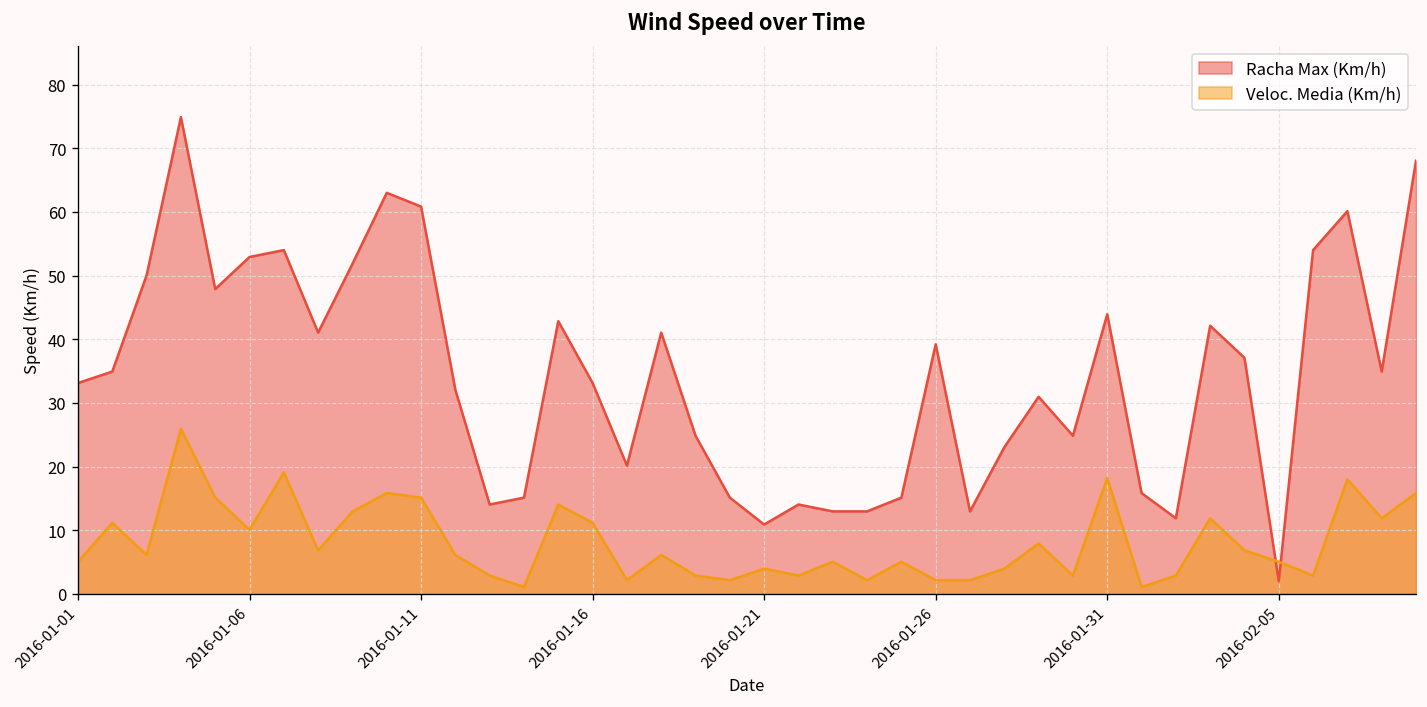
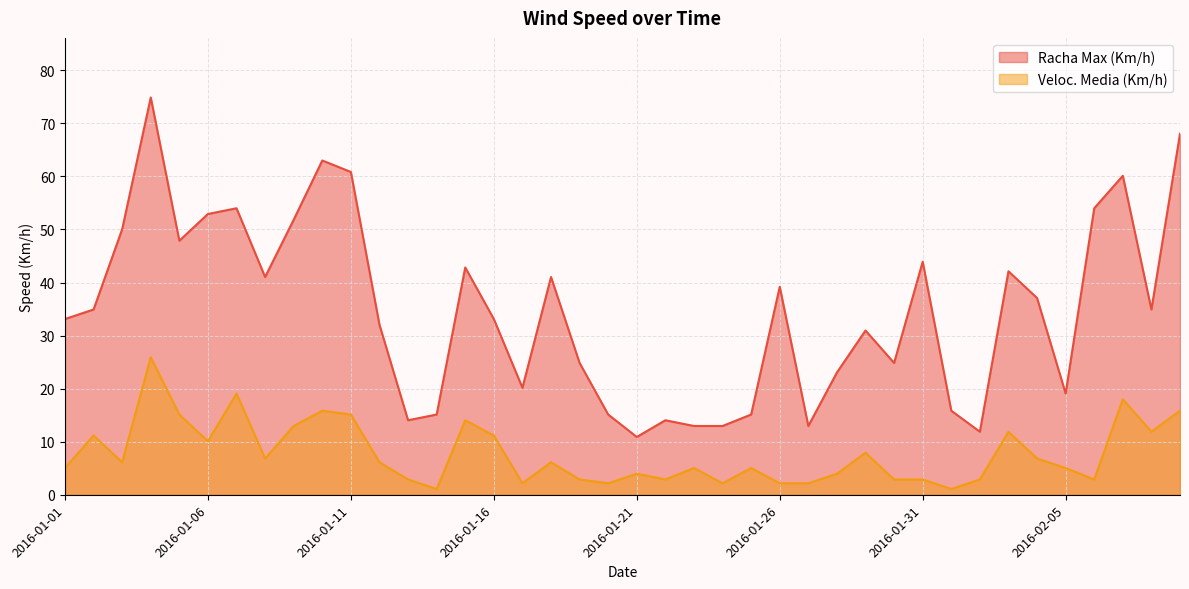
Veloc. Media (Km/h), 2016-01-31: 18 -> 3
Racha Max (Km/h), 2016-02-05: 2 -> 19
